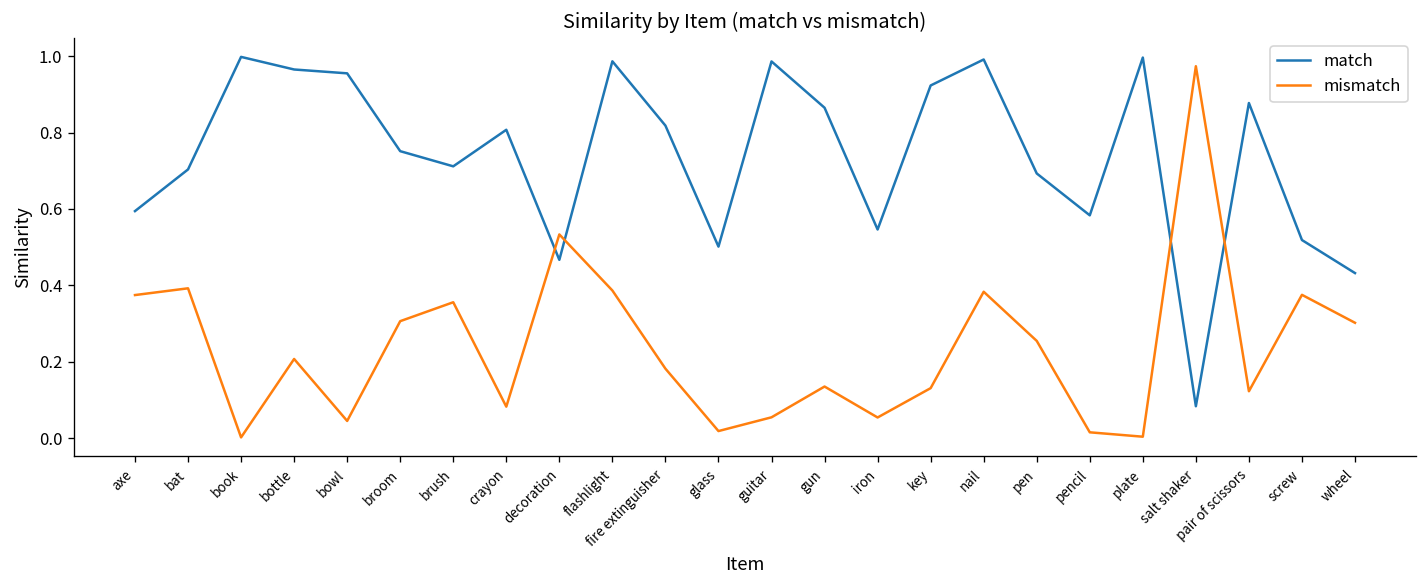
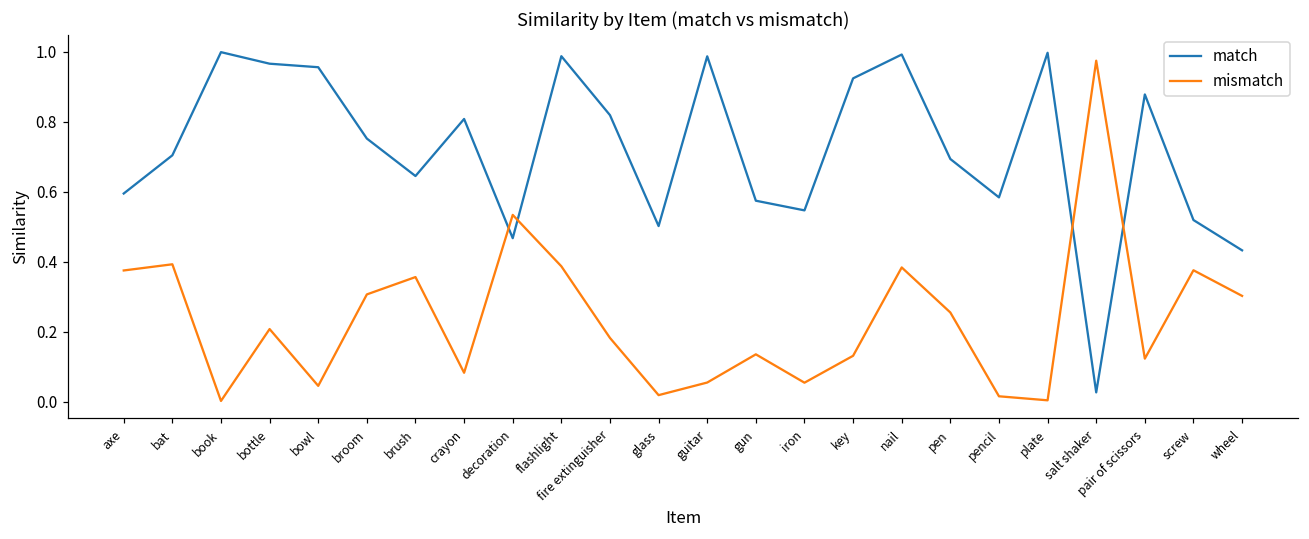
match, brush: 0.71 -> 0.64
match, gun: 0.87 -> 0.57
match, salt shaker: 0.08 -> 0.03
